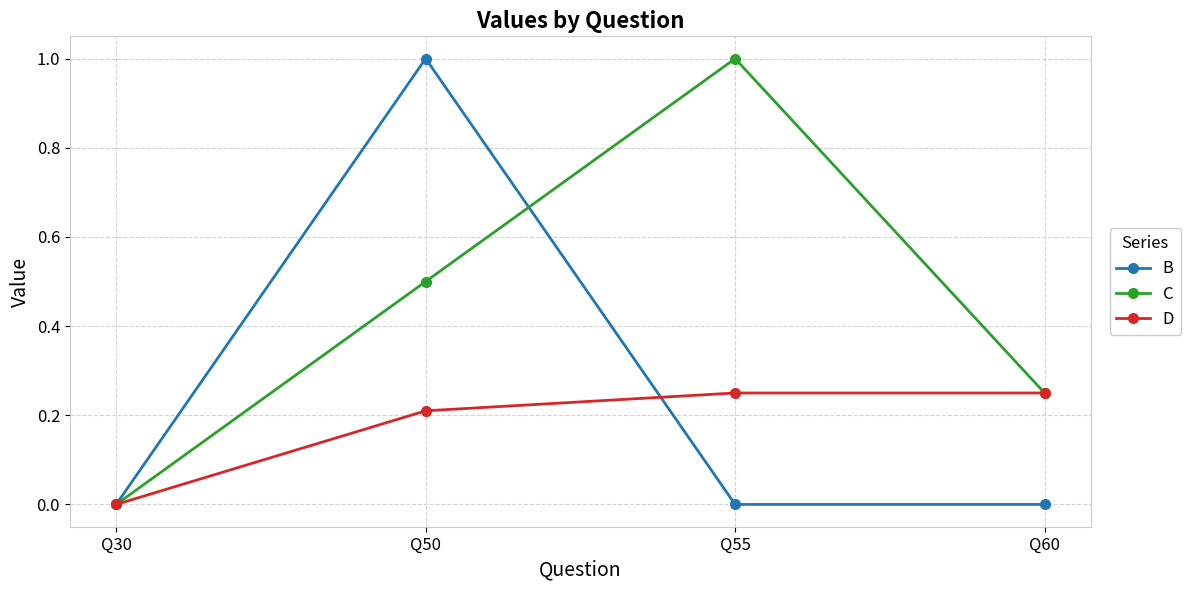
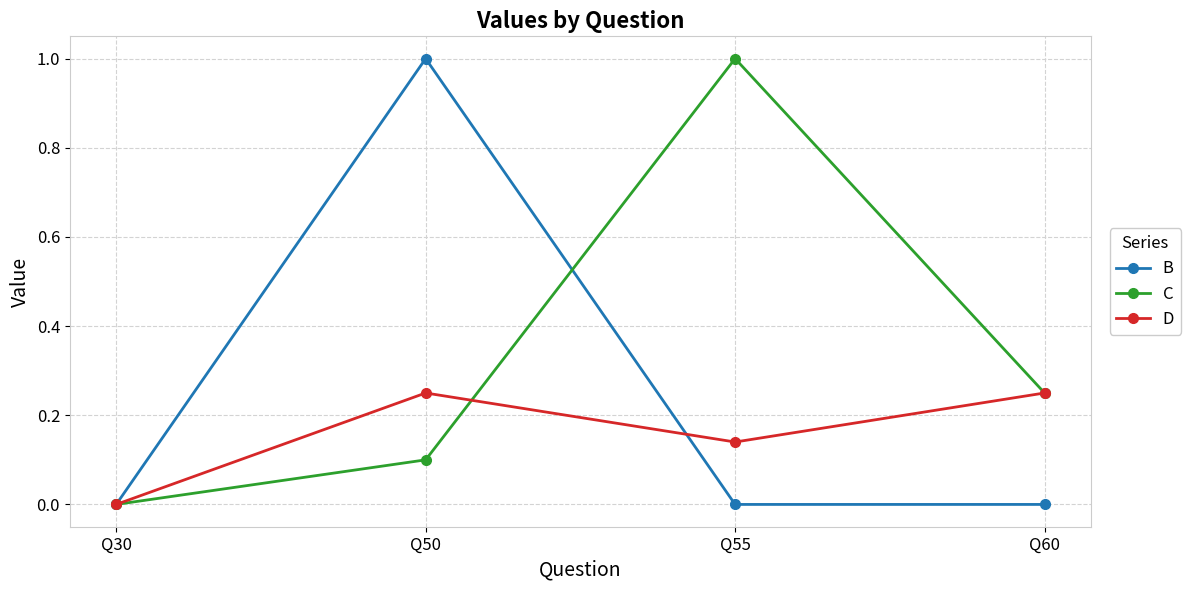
C, Q50: 0.5 -> 0.1
D, Q50: 0.21 -> 0.25
D, Q55: 0.25 -> 0.14
